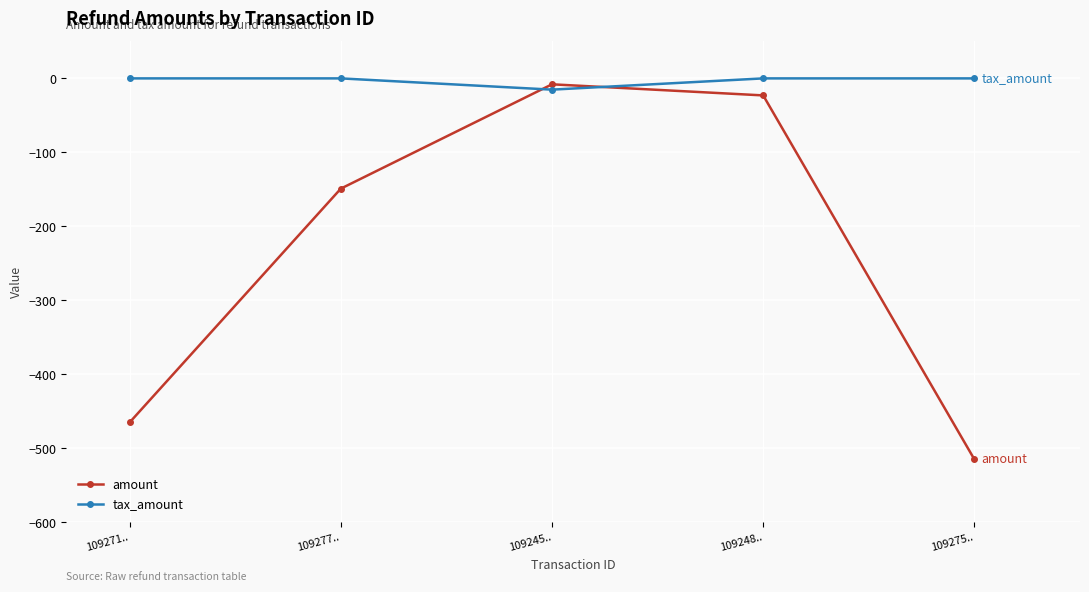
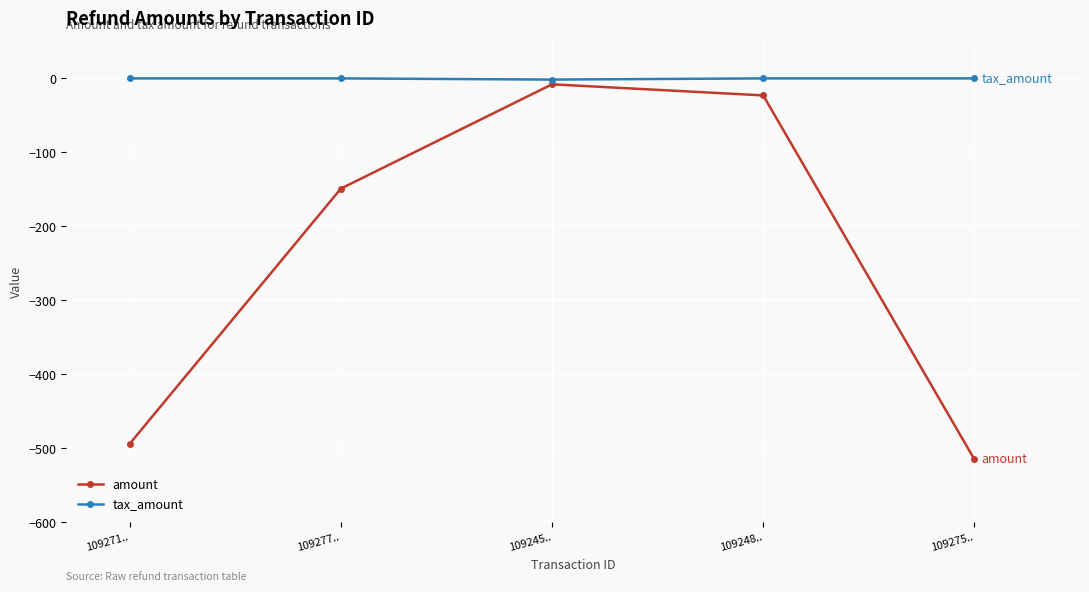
amount, 109271..: -470 -> -490
tax_amount, 109245..: -20 -> 0
